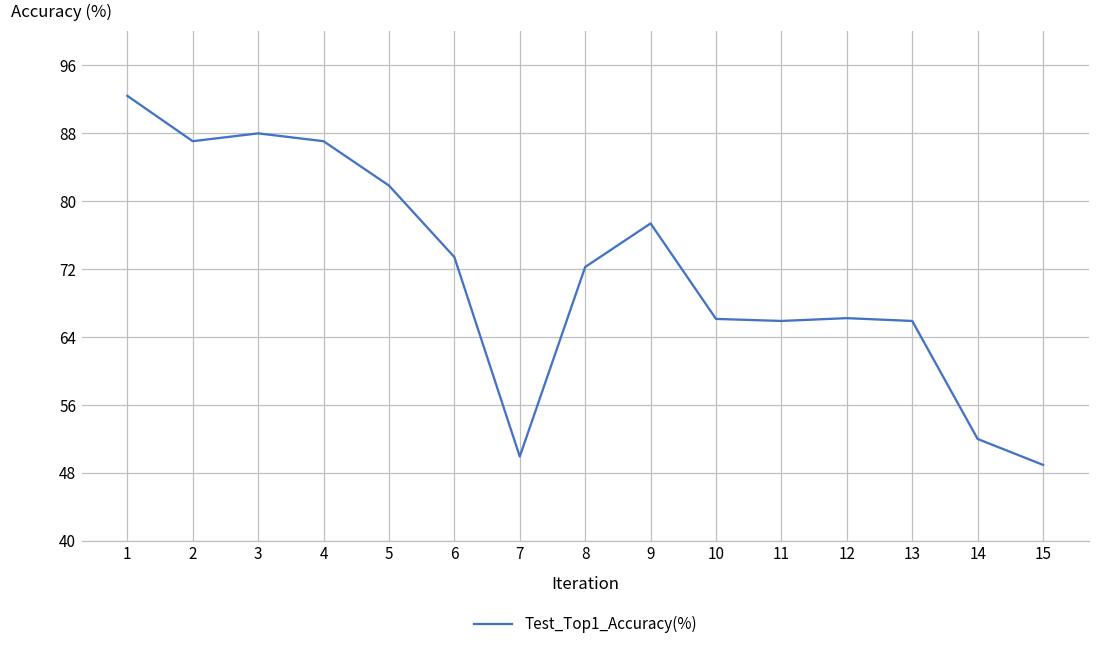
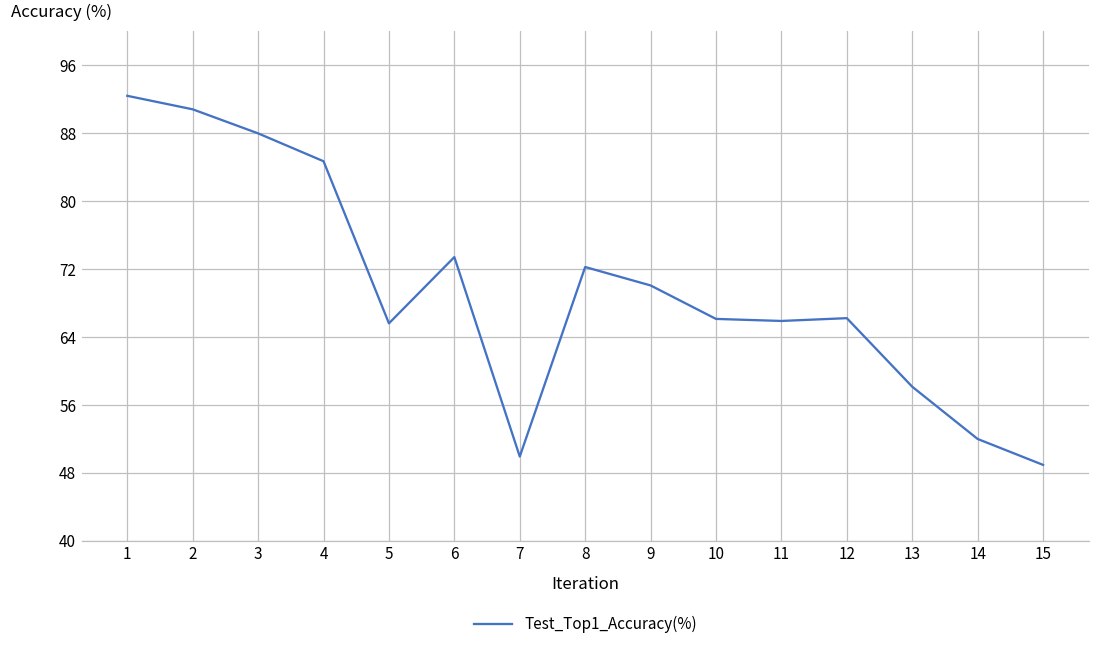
2: 87 -> 91
4: 87 -> 85
5: 82 -> 66
9: 77 -> 70
13: 66 -> 58
